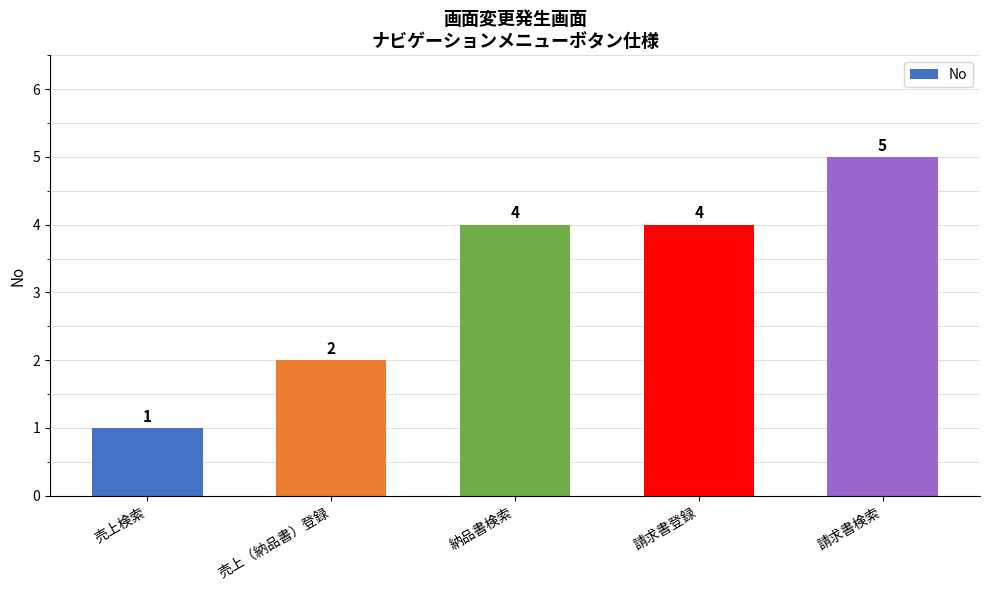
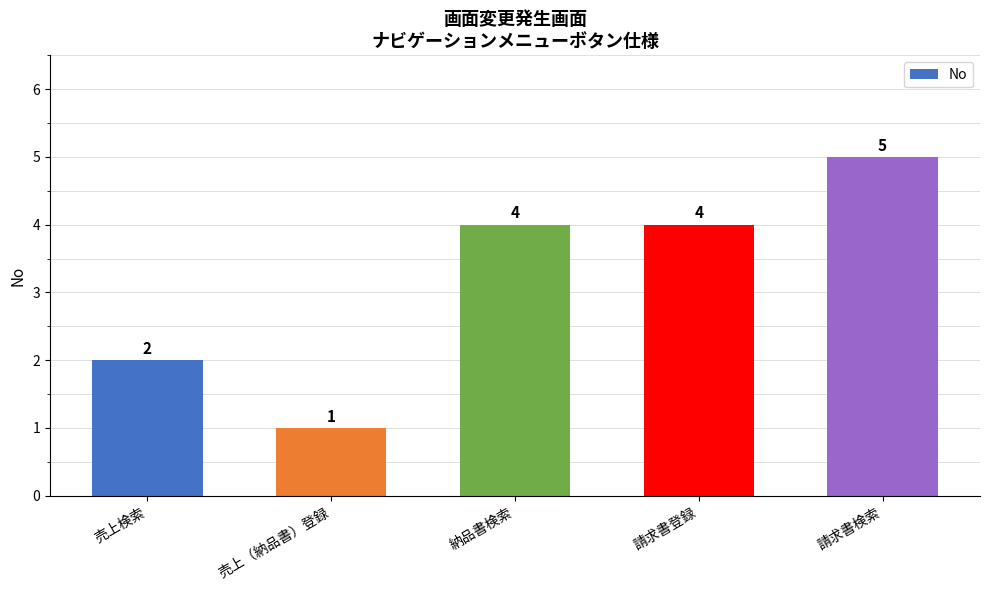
売上検索: 1 -> 2
売上（納品書）登録: 2 -> 1
